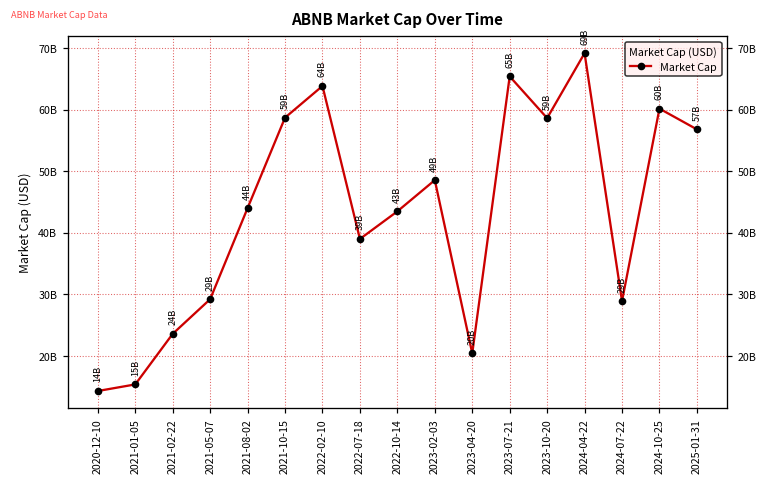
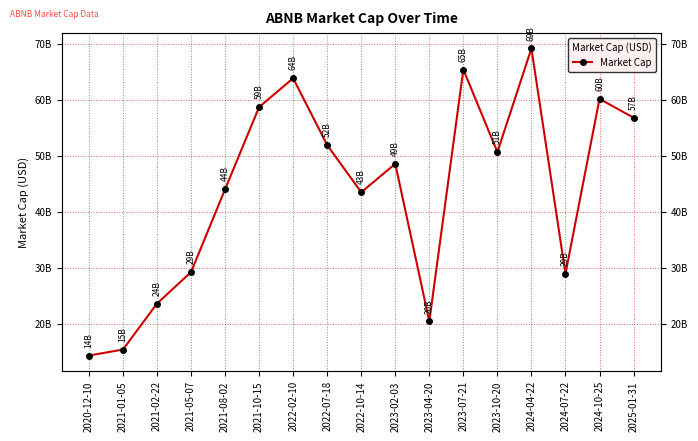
2022-07-18: 39B -> 52B
2023-10-20: 59B -> 51B
